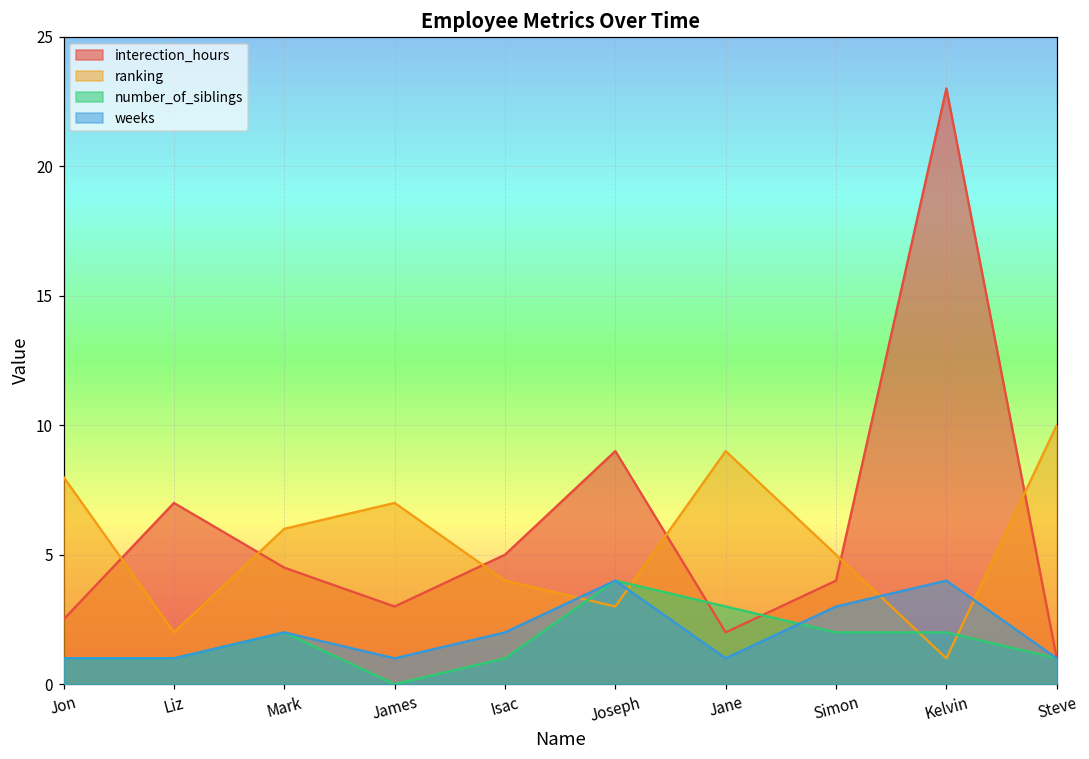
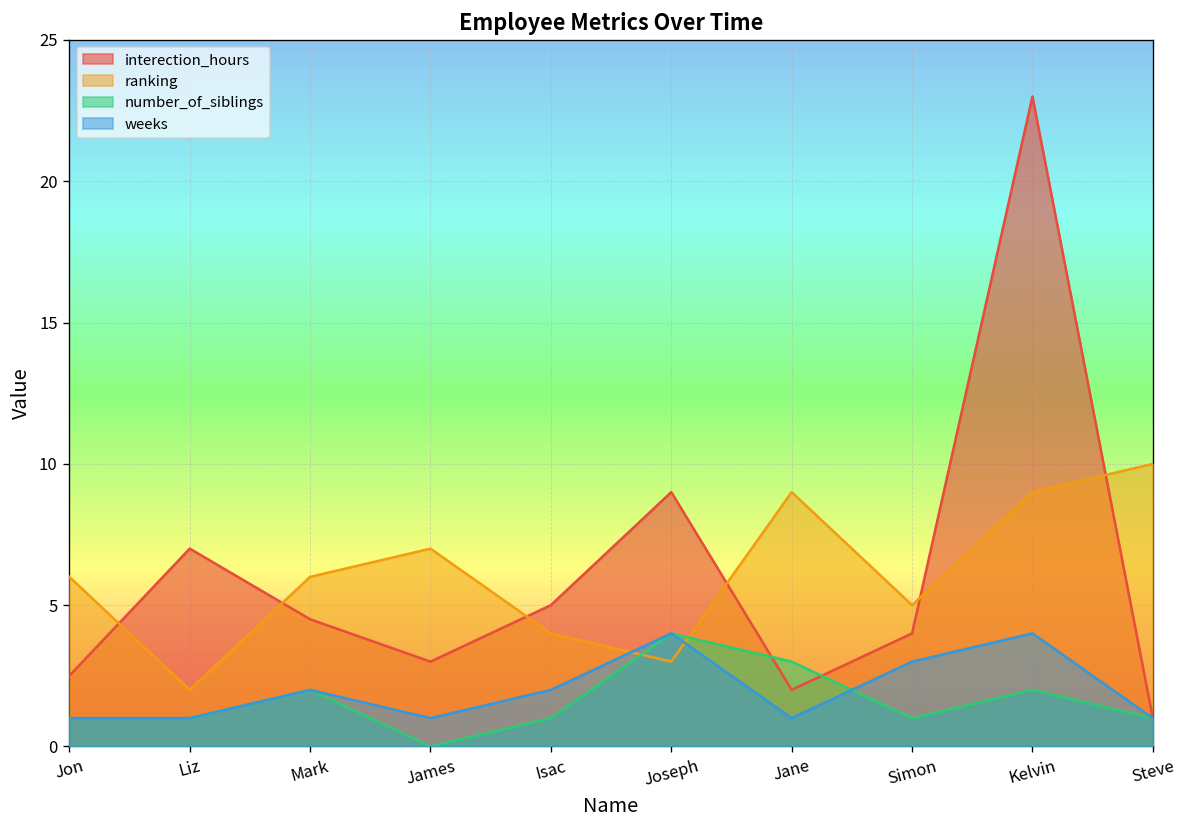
ranking, Jon: 8 -> 6
number_of_siblings, Simon: 2 -> 1
ranking, Kelvin: 1 -> 9
